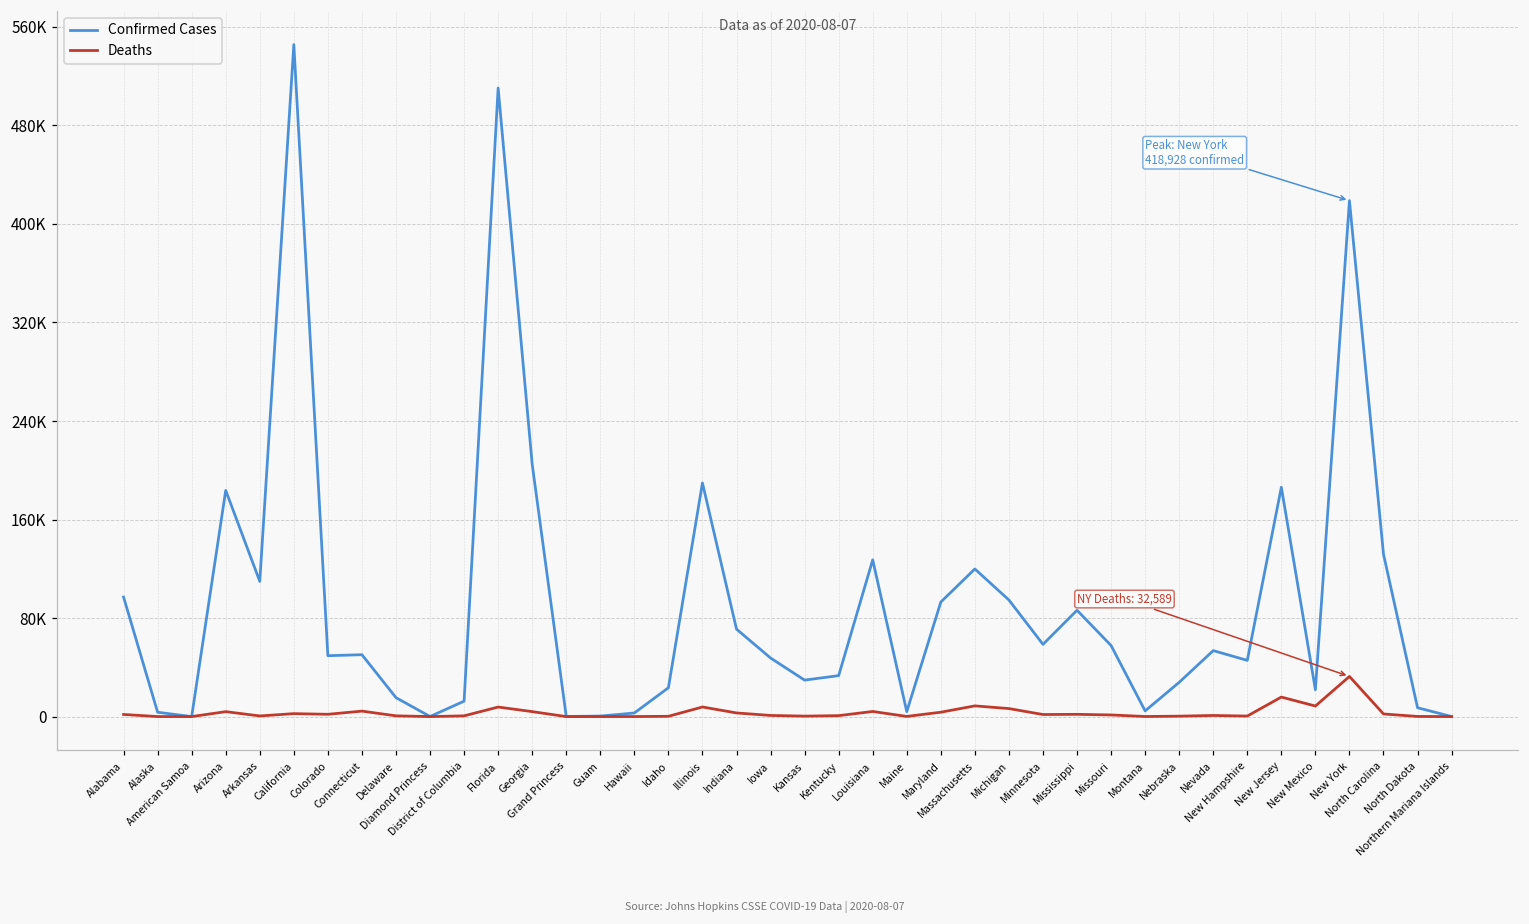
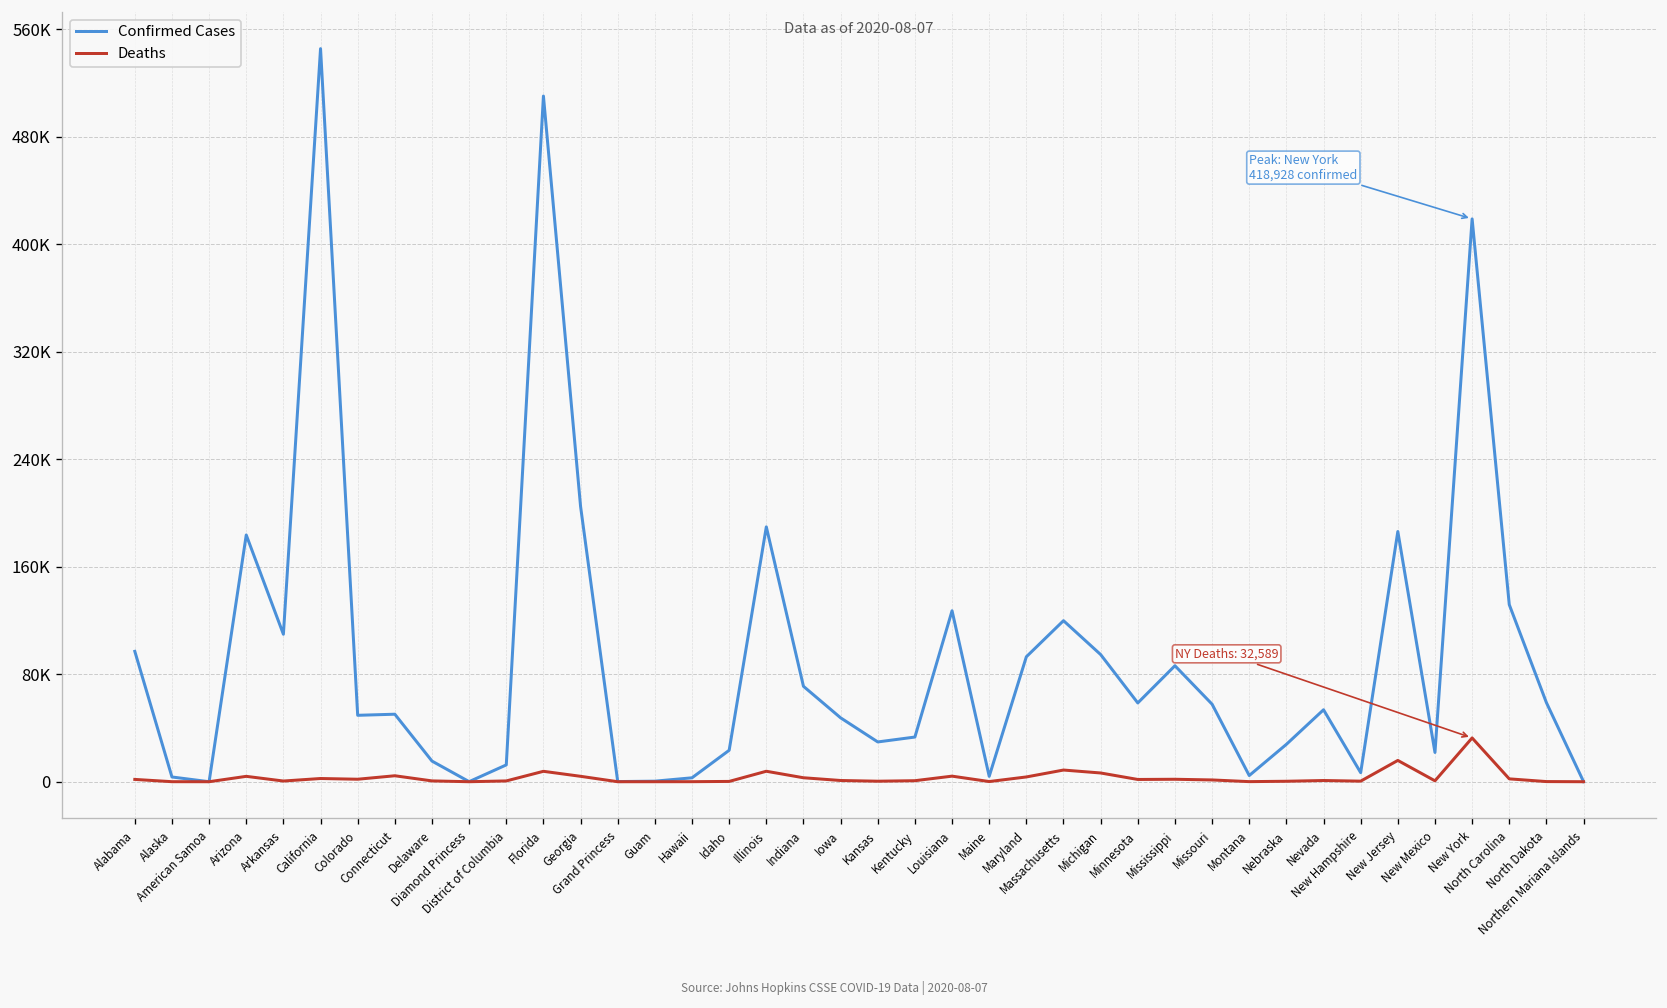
Confirmed Cases, New Hampshire: 46000 -> 7000
Deaths, New Mexico: 9000 -> 1000
Confirmed Cases, North Dakota: 7000 -> 59000
